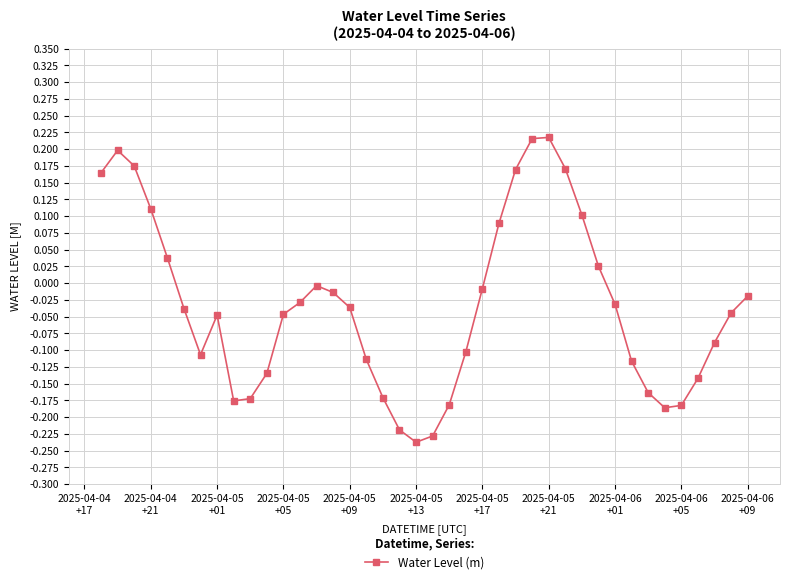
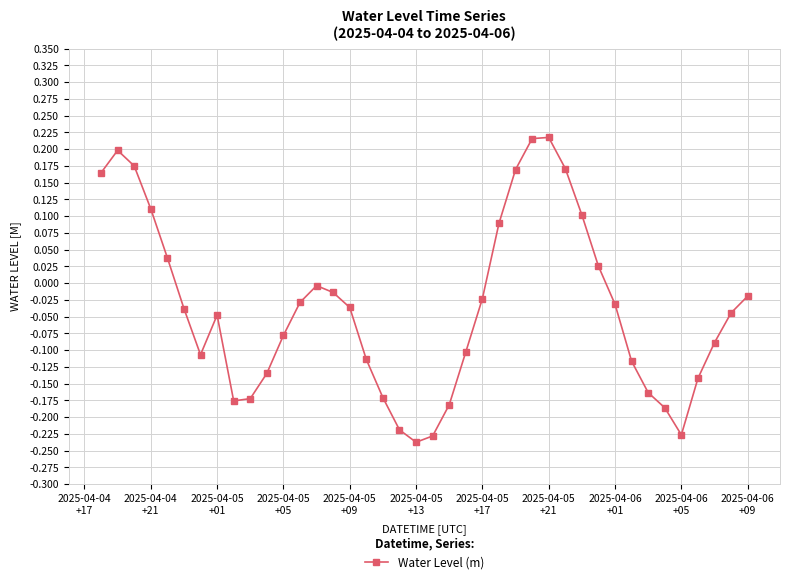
2025-04-05 +05: -0.05 -> -0.08
2025-04-05 +17: -0.01 -> -0.02
2025-04-06 +05: -0.18 -> -0.23
